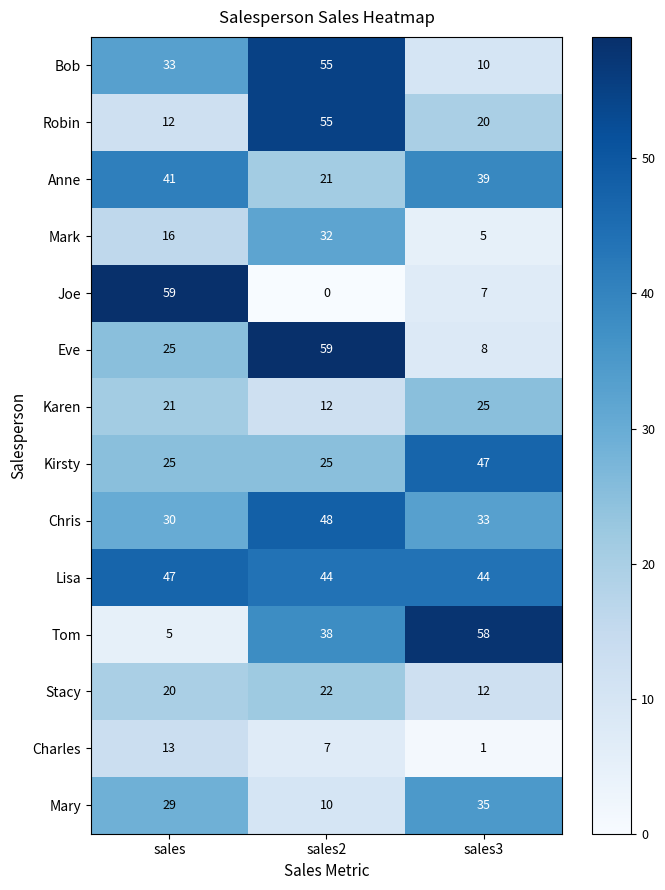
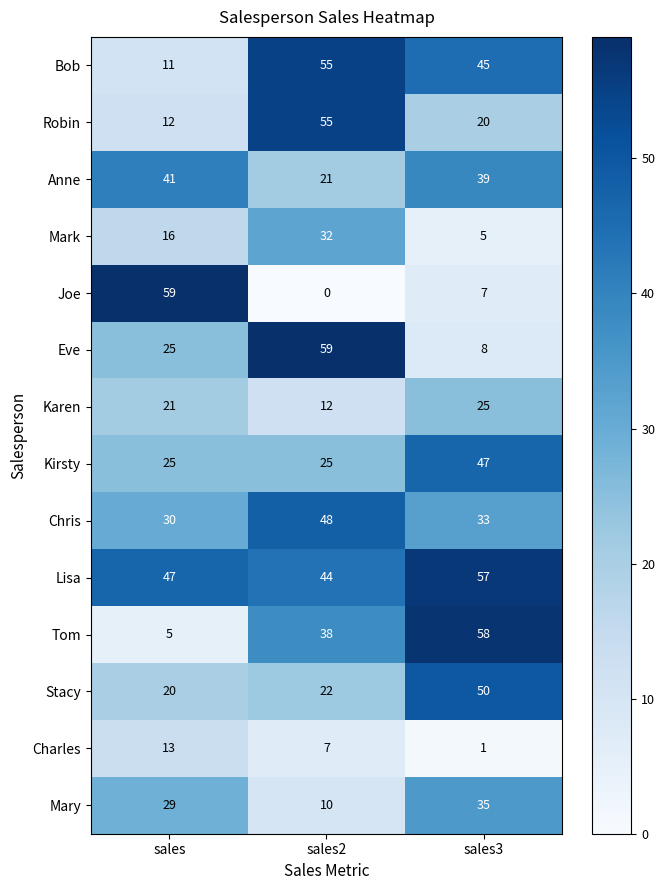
Bob, sales: 33 -> 11
Bob, sales3: 10 -> 45
Lisa, sales3: 44 -> 57
Stacy, sales3: 12 -> 50
